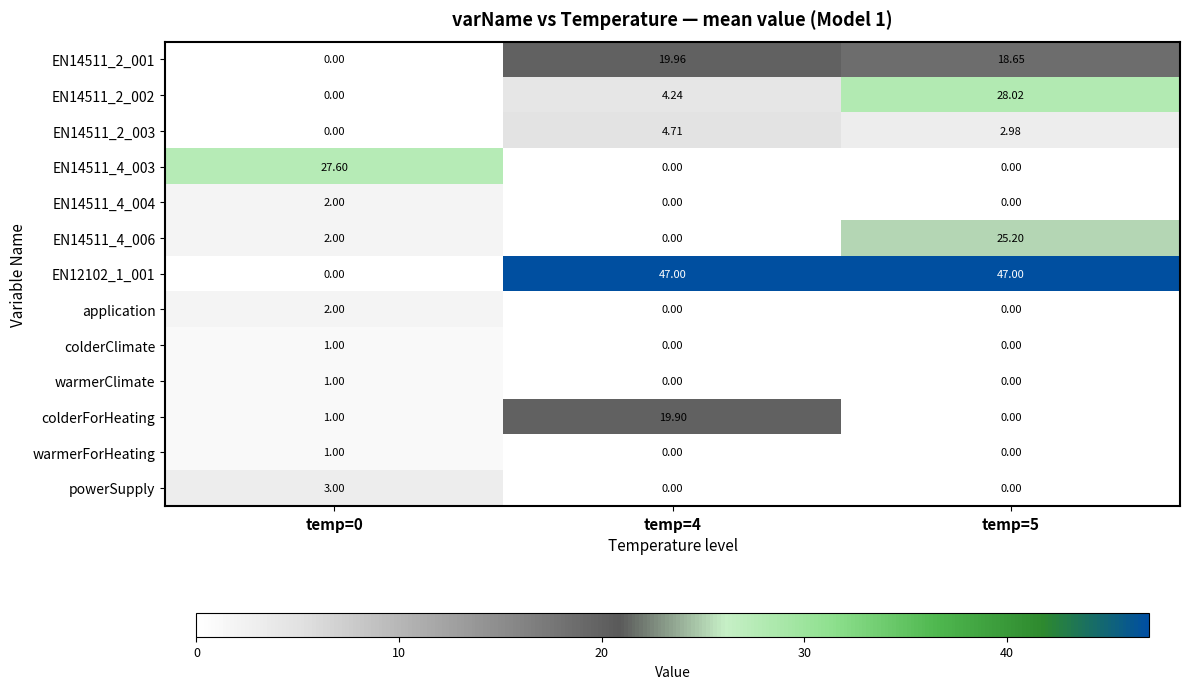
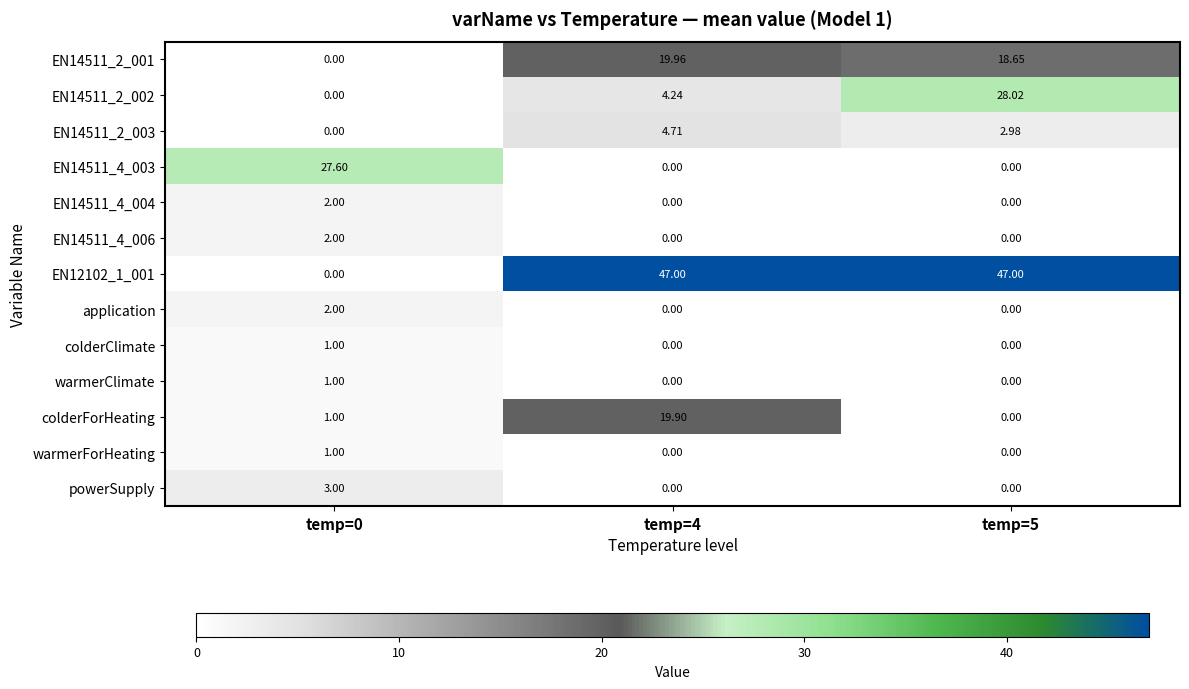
EN14511_4_006, temp=5: 25.20 -> 0.00
